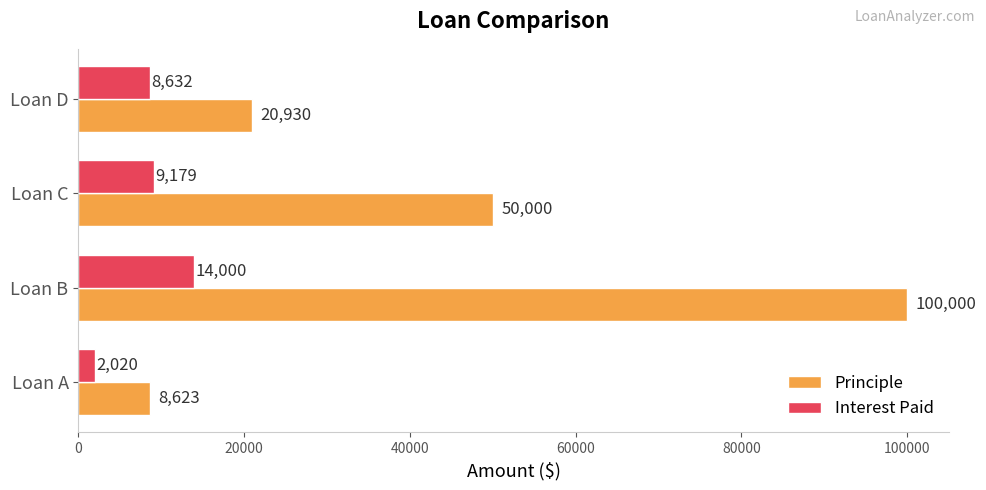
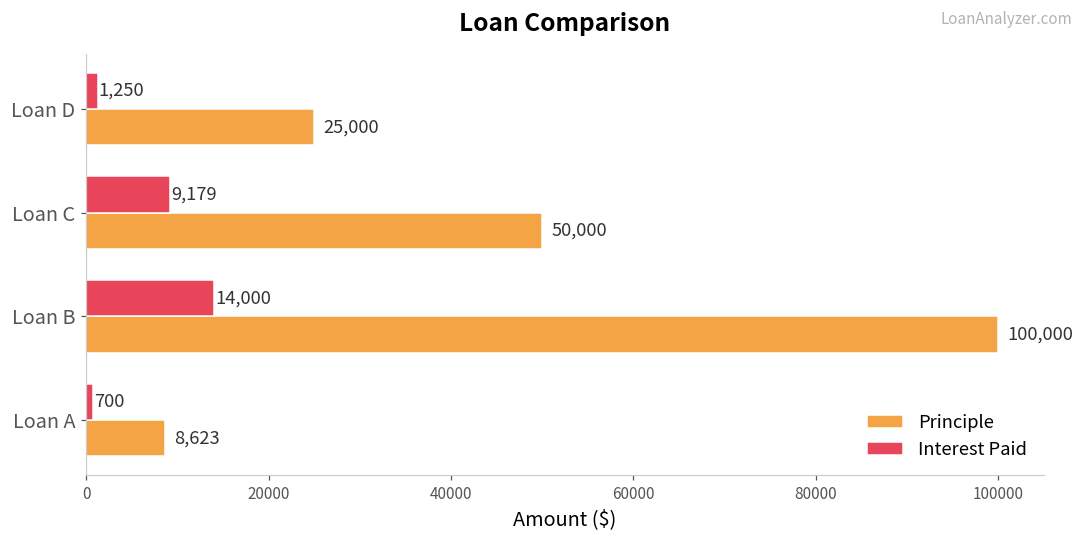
Interest Paid, Loan D: 8,632 -> 1,250
Principle, Loan D: 20,930 -> 25,000
Interest Paid, Loan A: 2,020 -> 700
